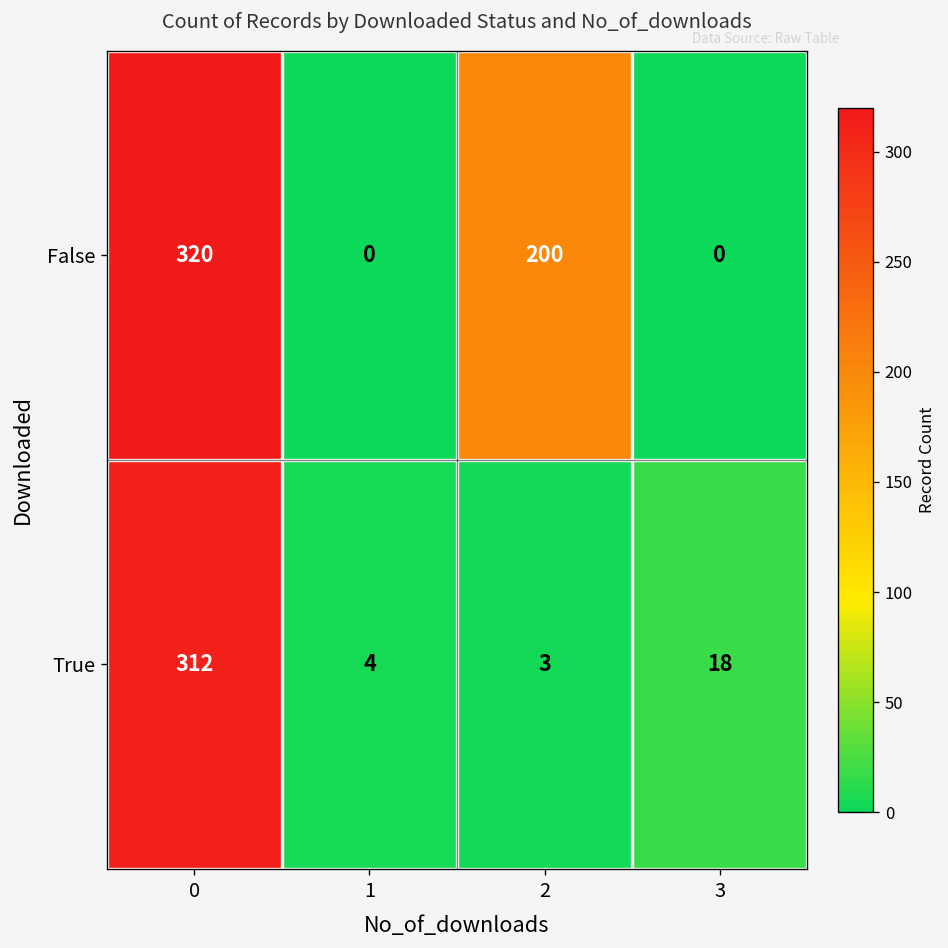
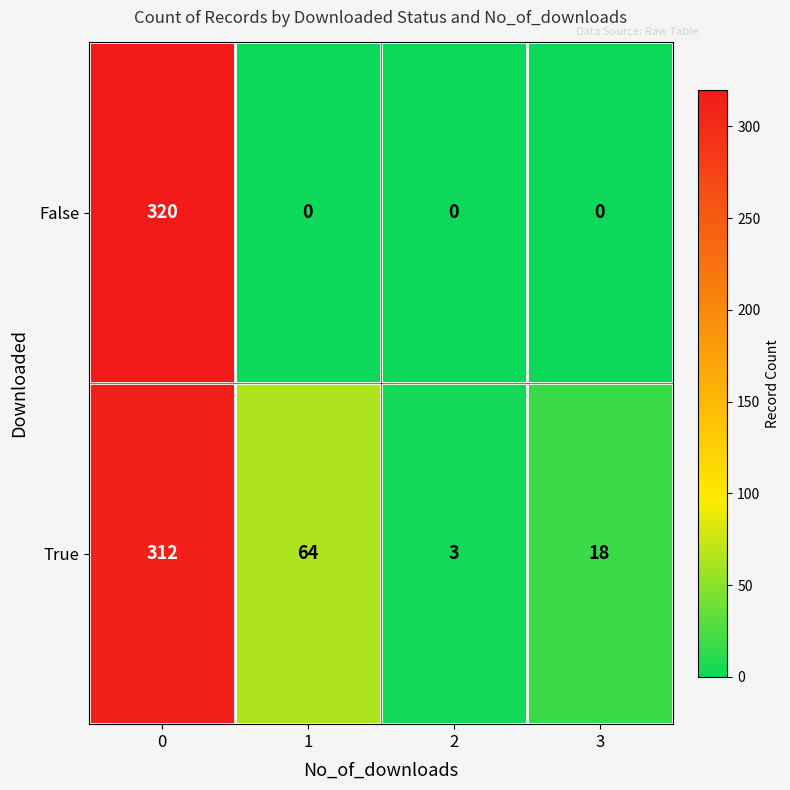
False, 2: 200 -> 0
True, 1: 4 -> 64
